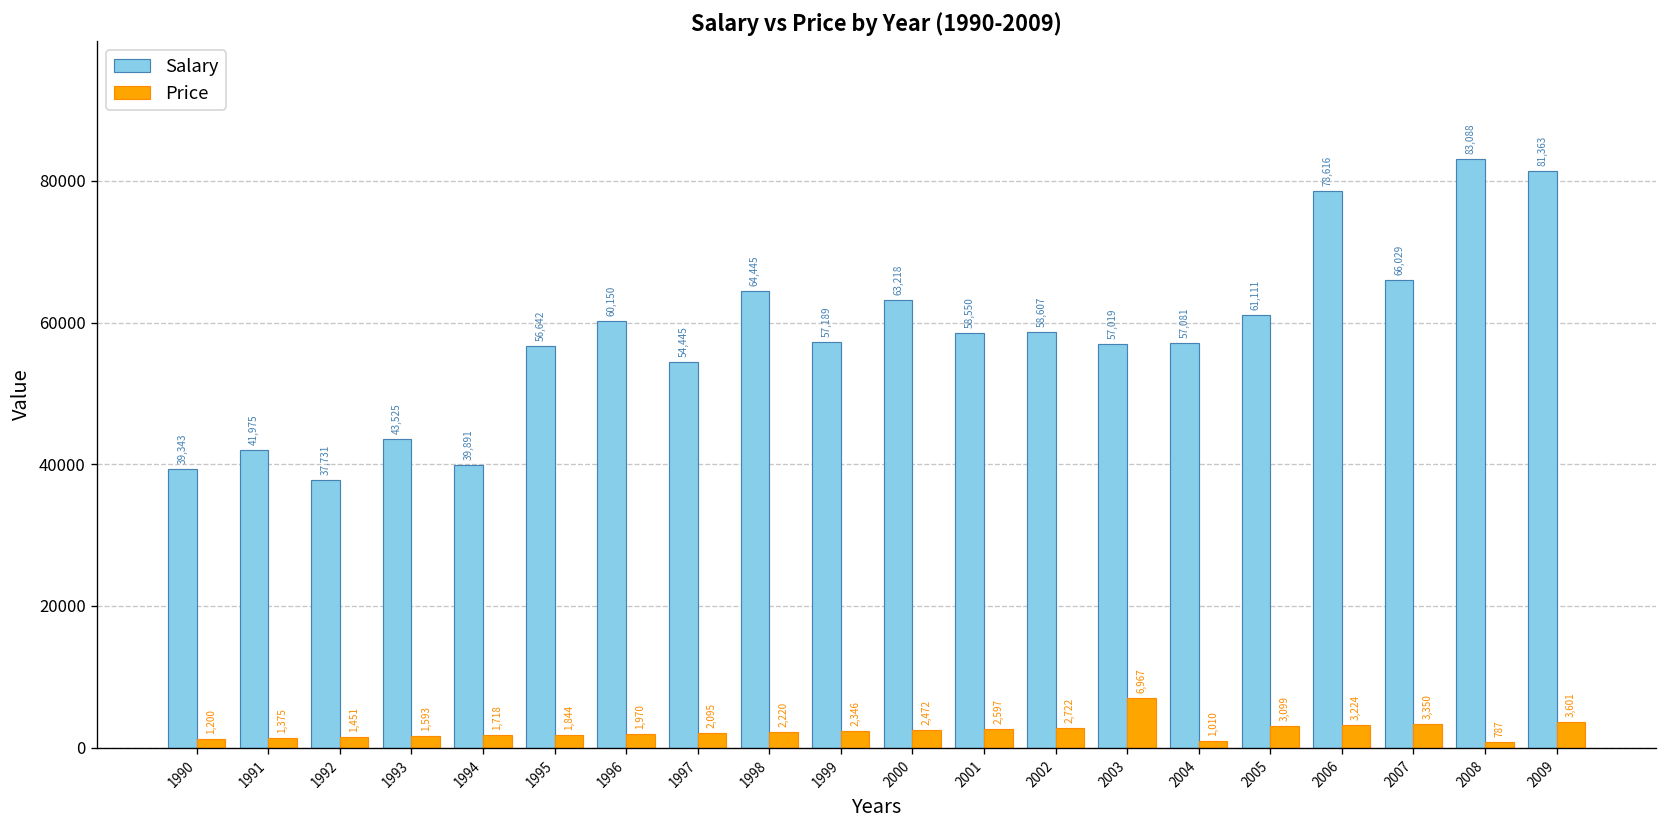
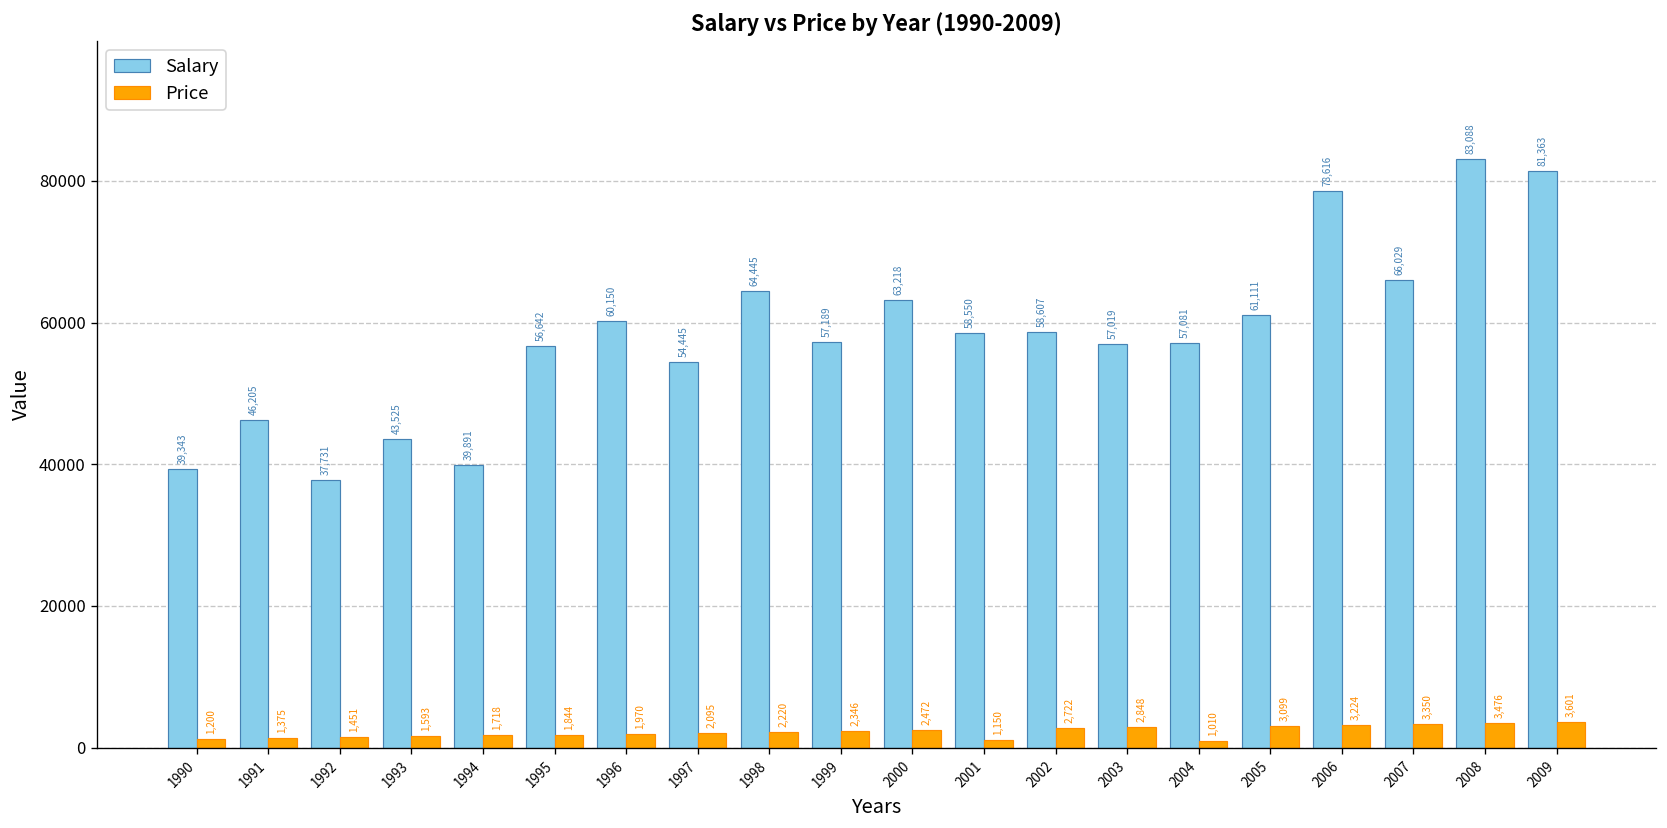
Salary, 1991: 41,975 -> 46,205
Price, 2001: 2,597 -> 1,150
Price, 2003: 6,967 -> 2,848
Price, 2008: 787 -> 3,476
